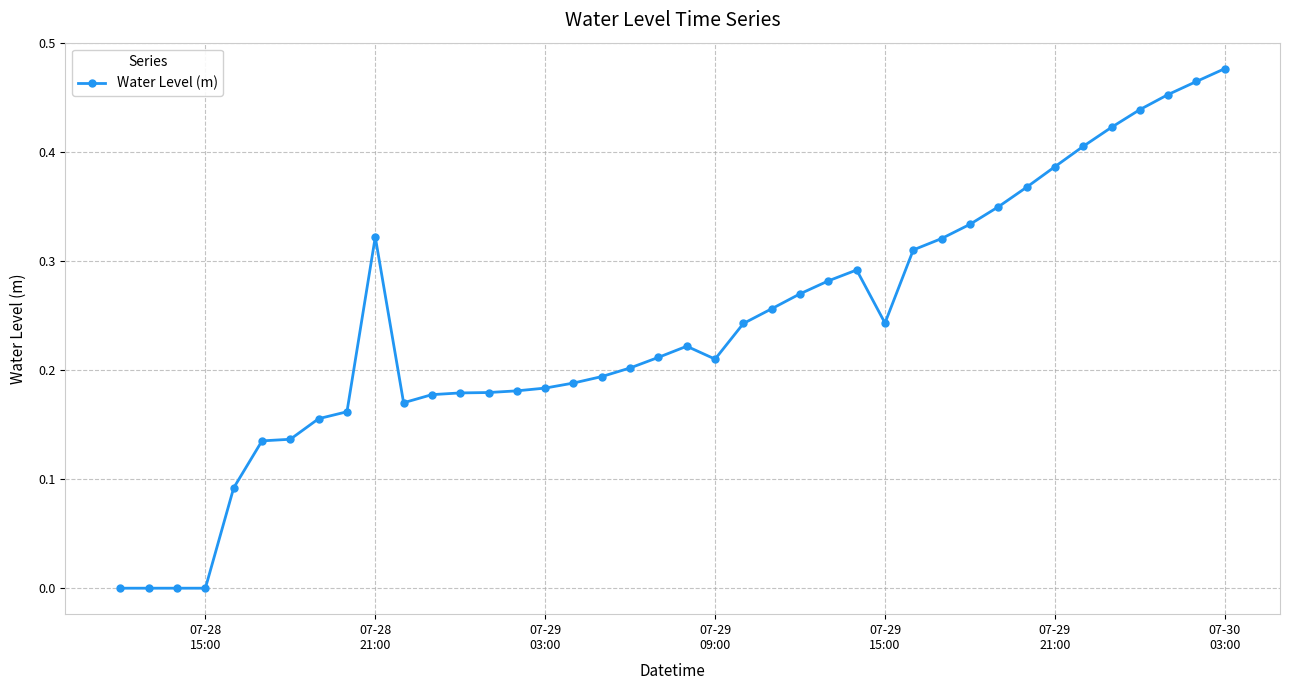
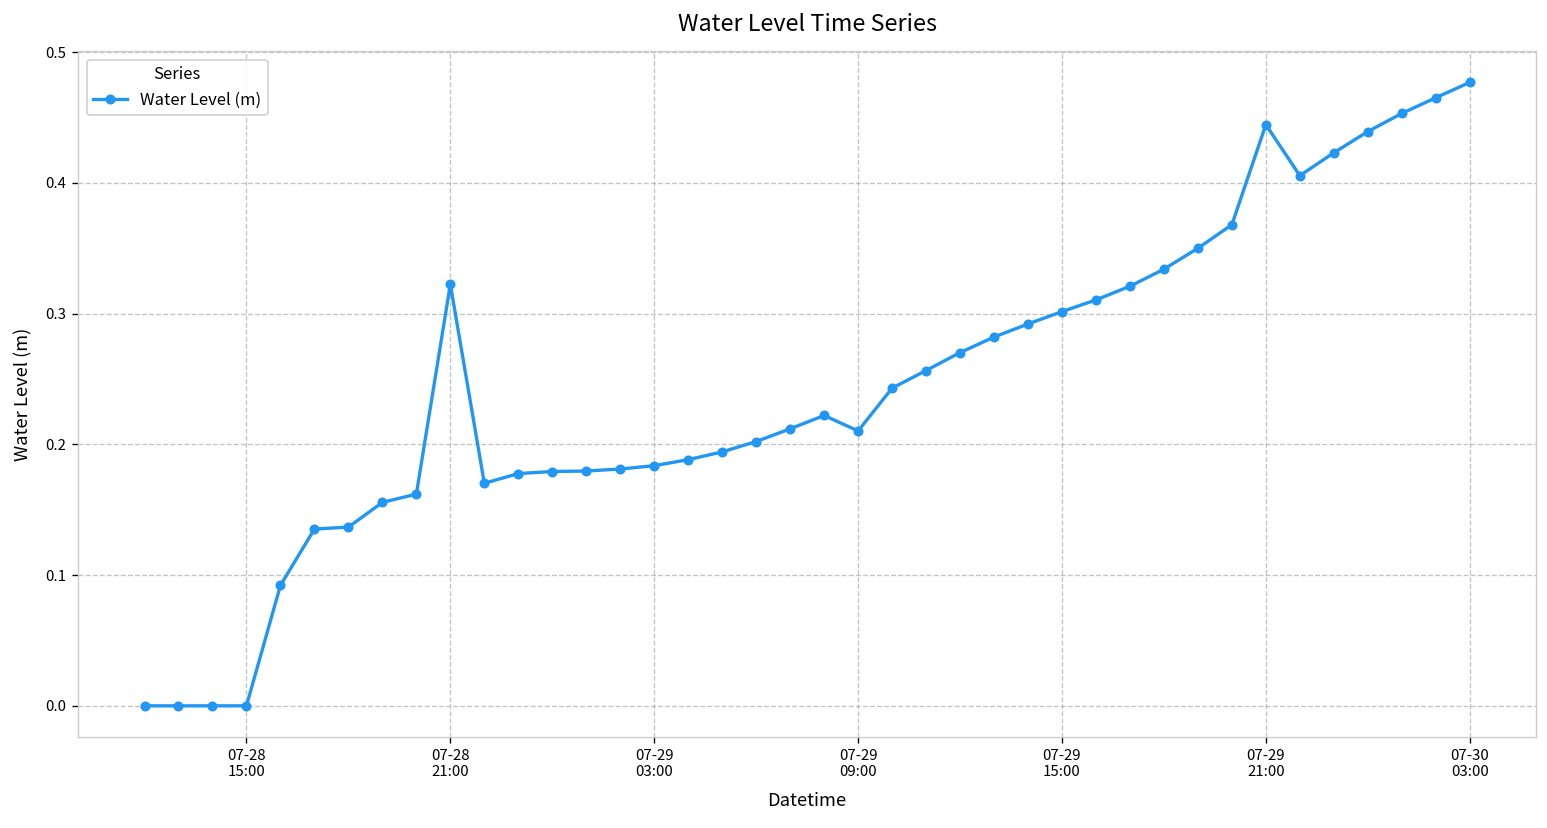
07-29 15:00: 0.243 -> 0.301
07-29 21:00: 0.387 -> 0.445
